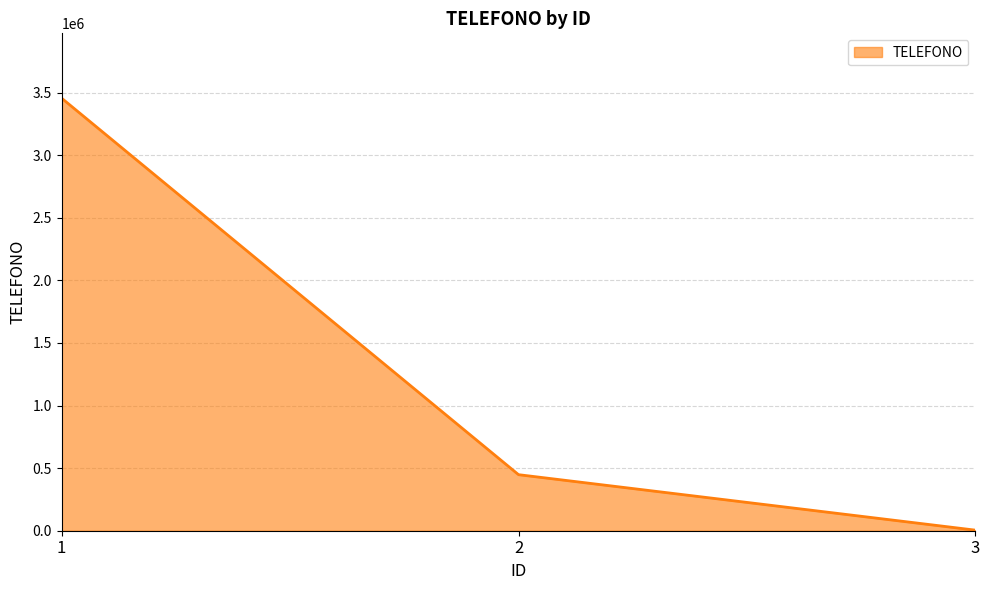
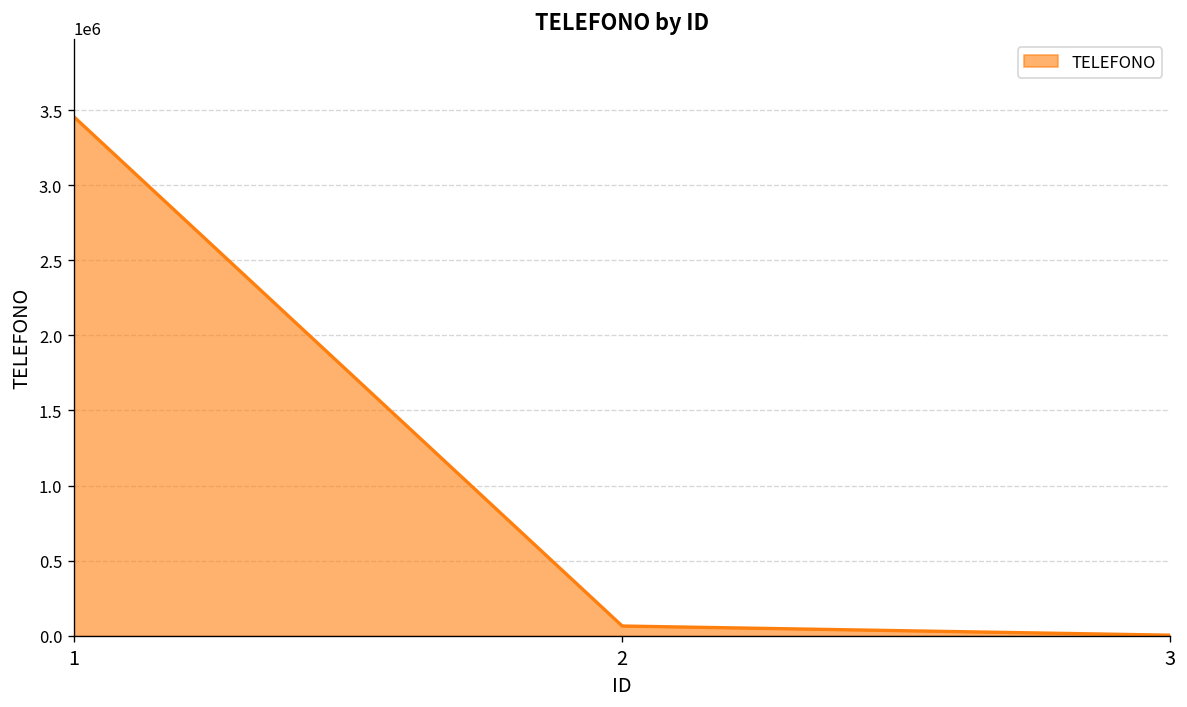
2: 450000 -> 70000
